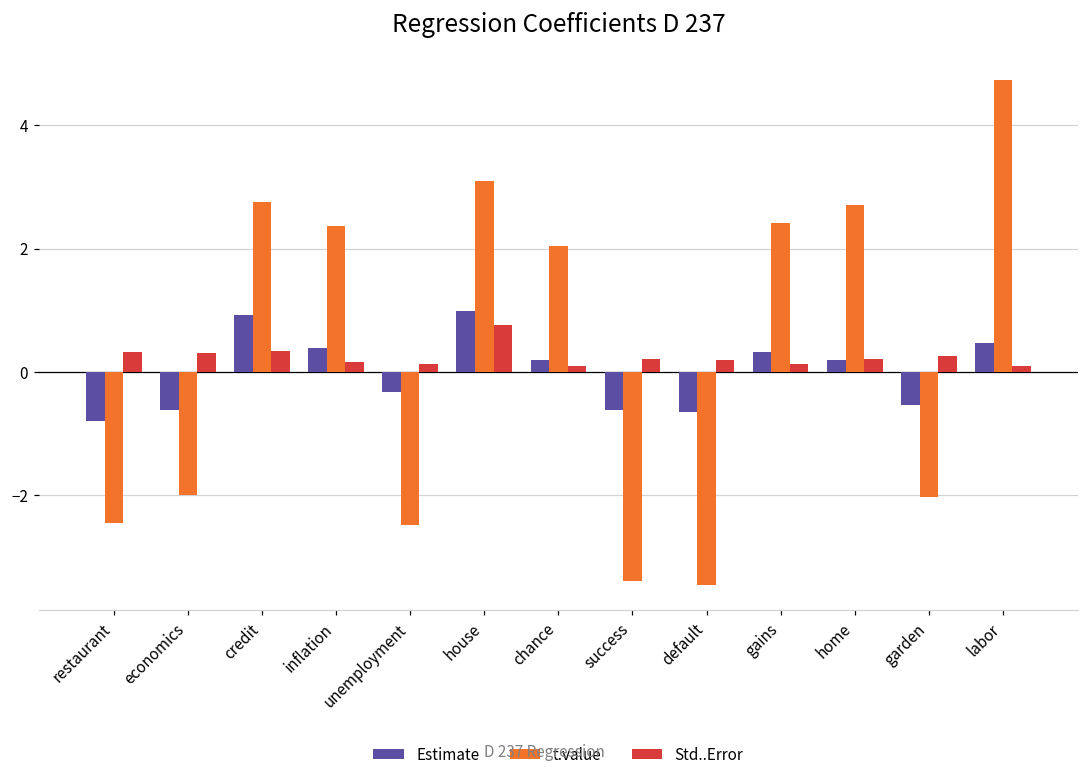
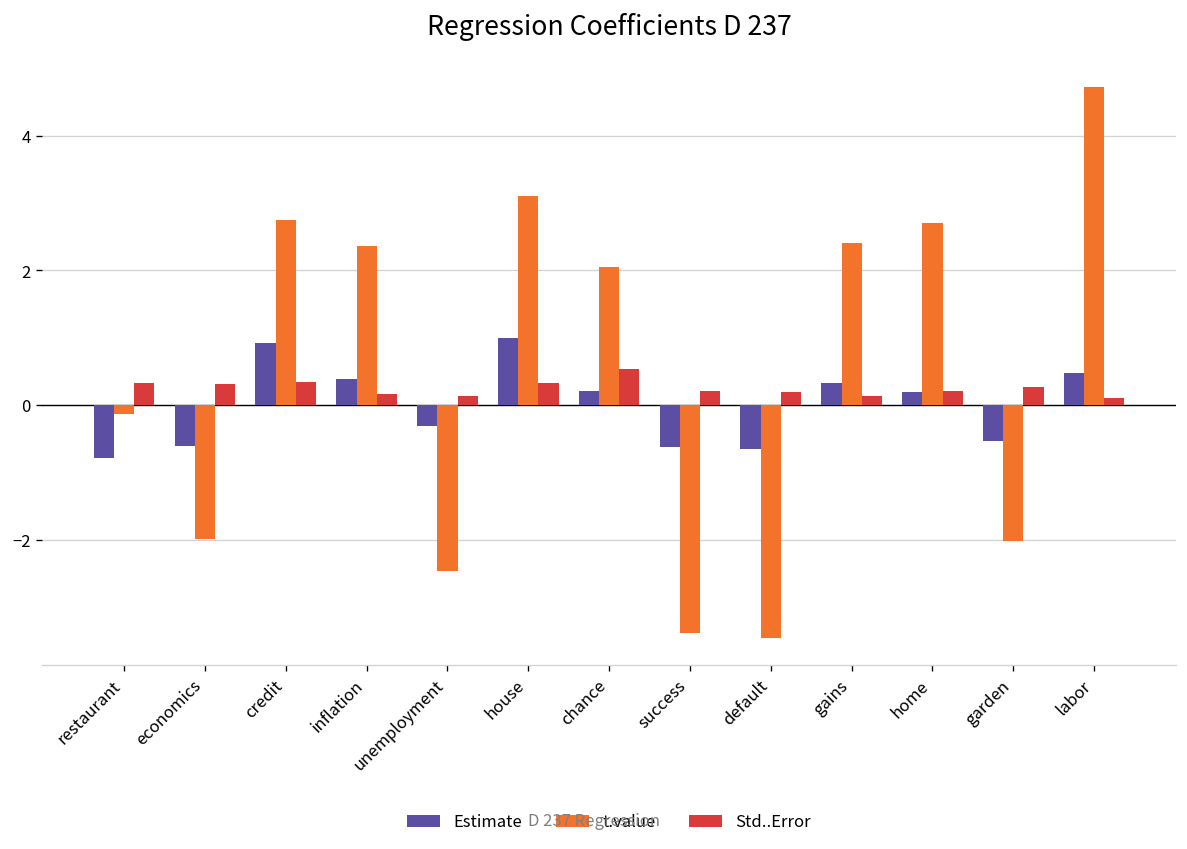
t.value, restaurant: -2.5 -> -0.1
Std..Error, house: 0.8 -> 0.3
Std..Error, chance: 0.1 -> 0.5
